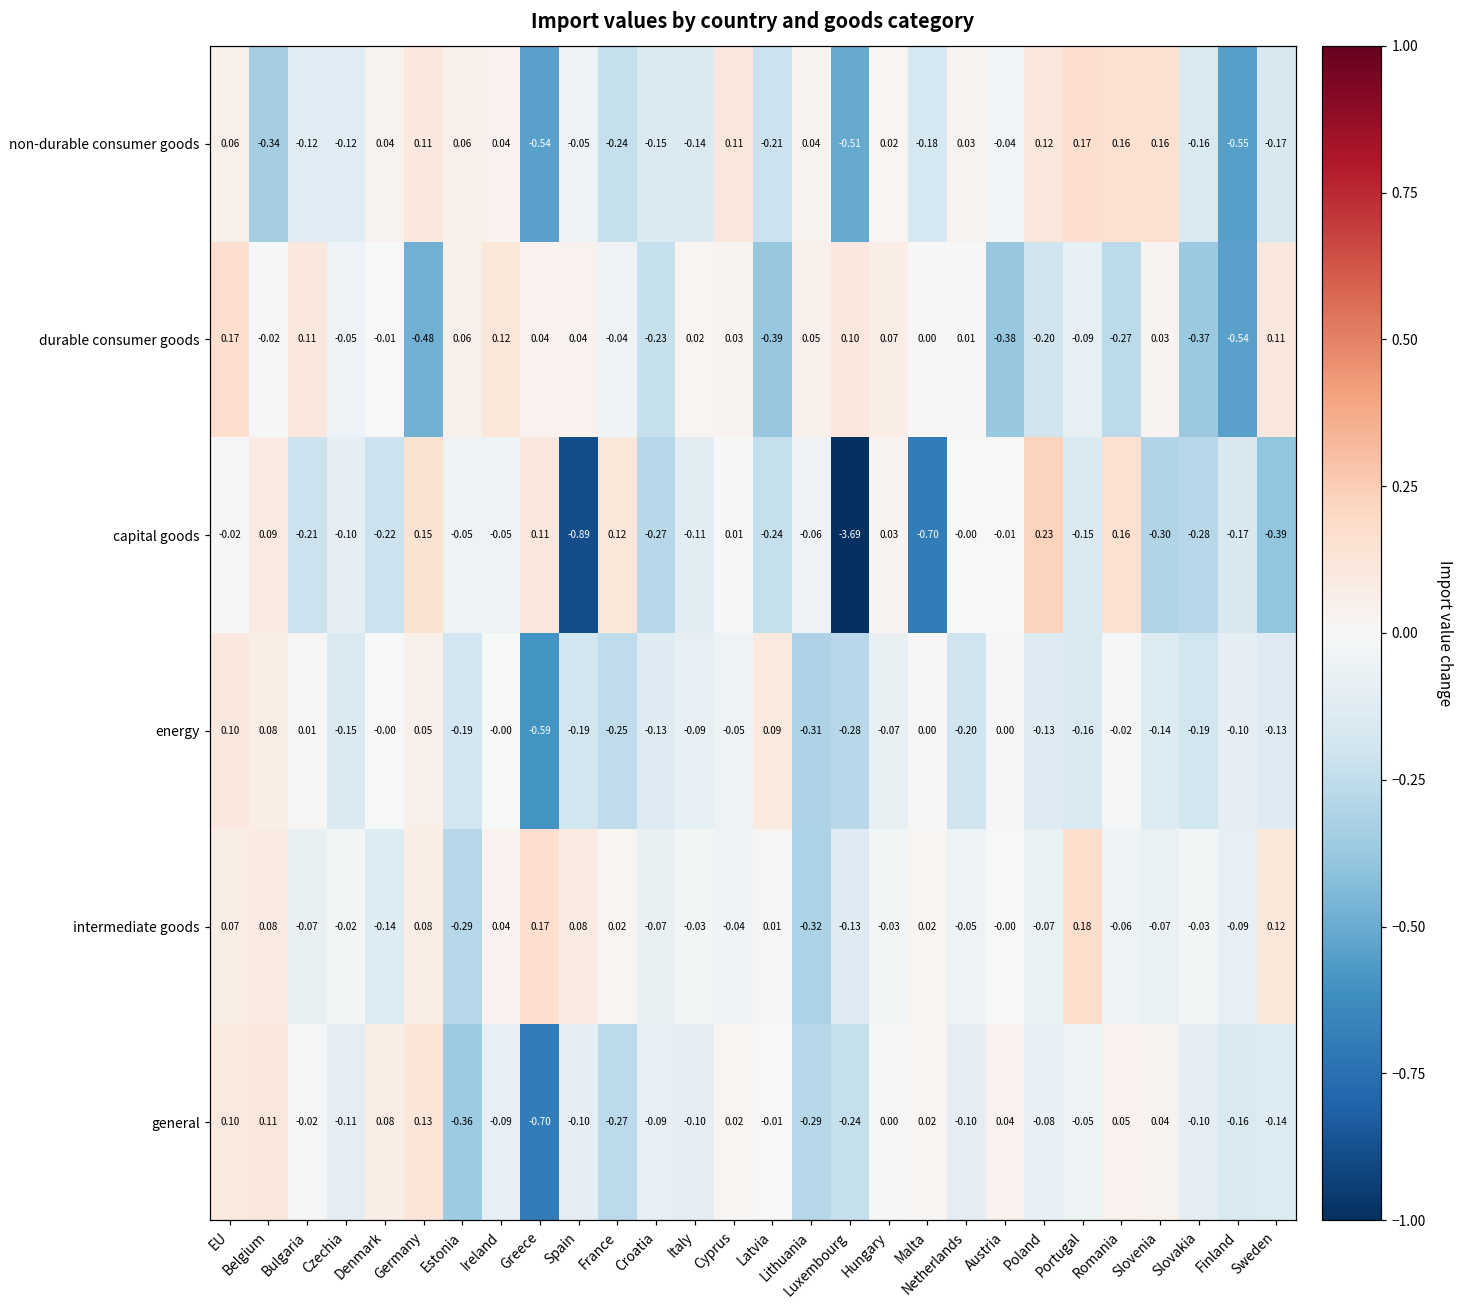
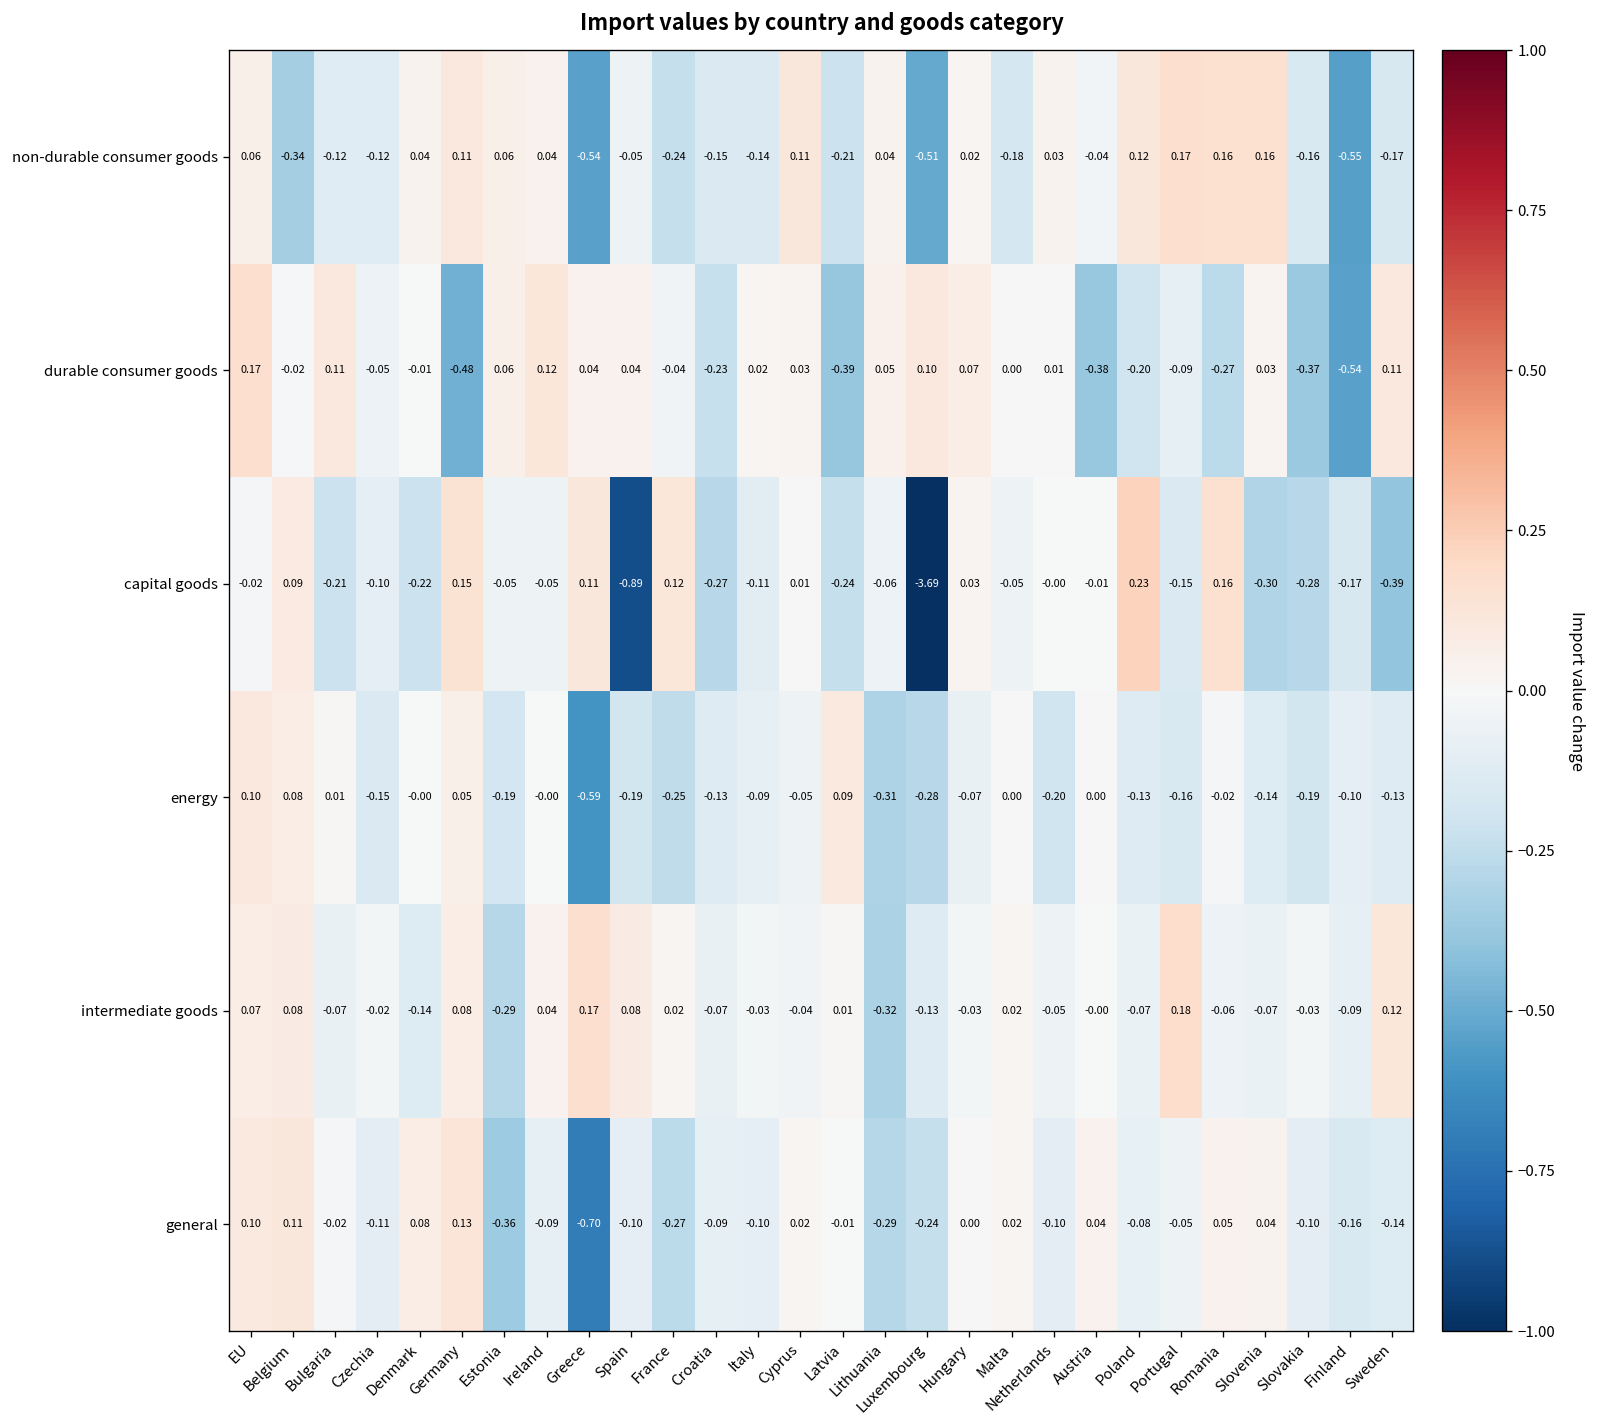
capital goods, Malta: -0.70 -> -0.05
